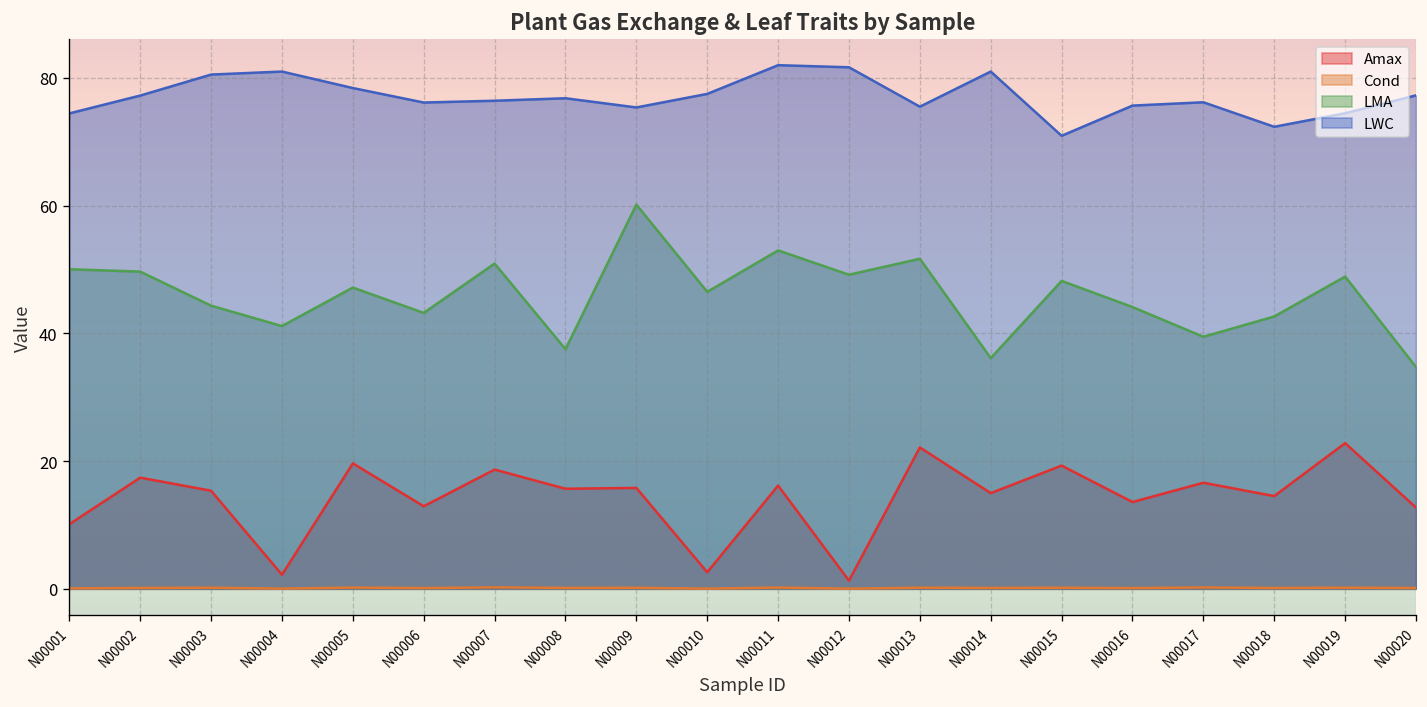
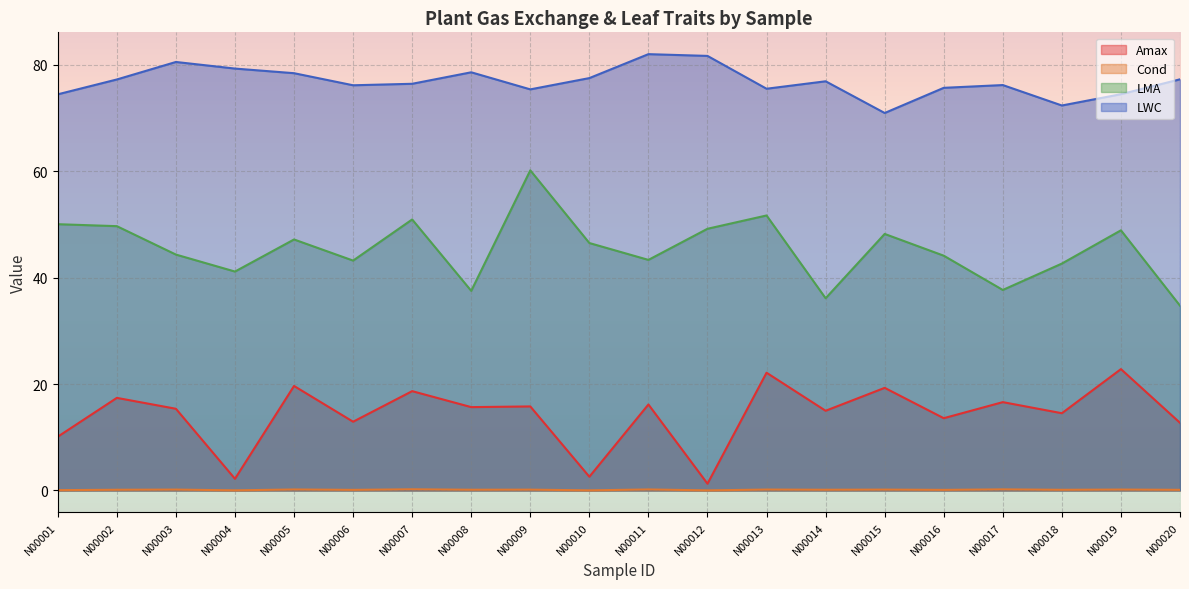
LWC, N00004: 81 -> 79
LWC, N00008: 77 -> 79
LMA, N00011: 53 -> 43
LWC, N00014: 81 -> 77
LMA, N00017: 39 -> 38
